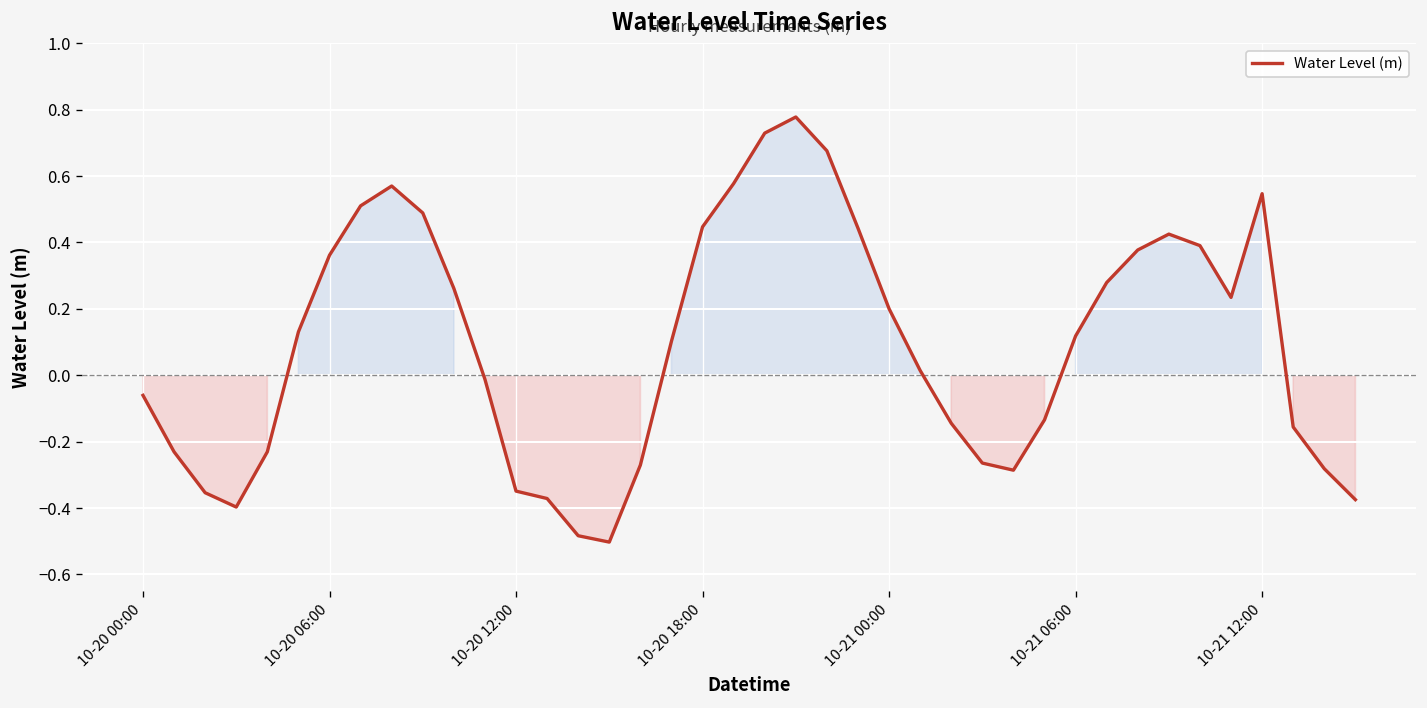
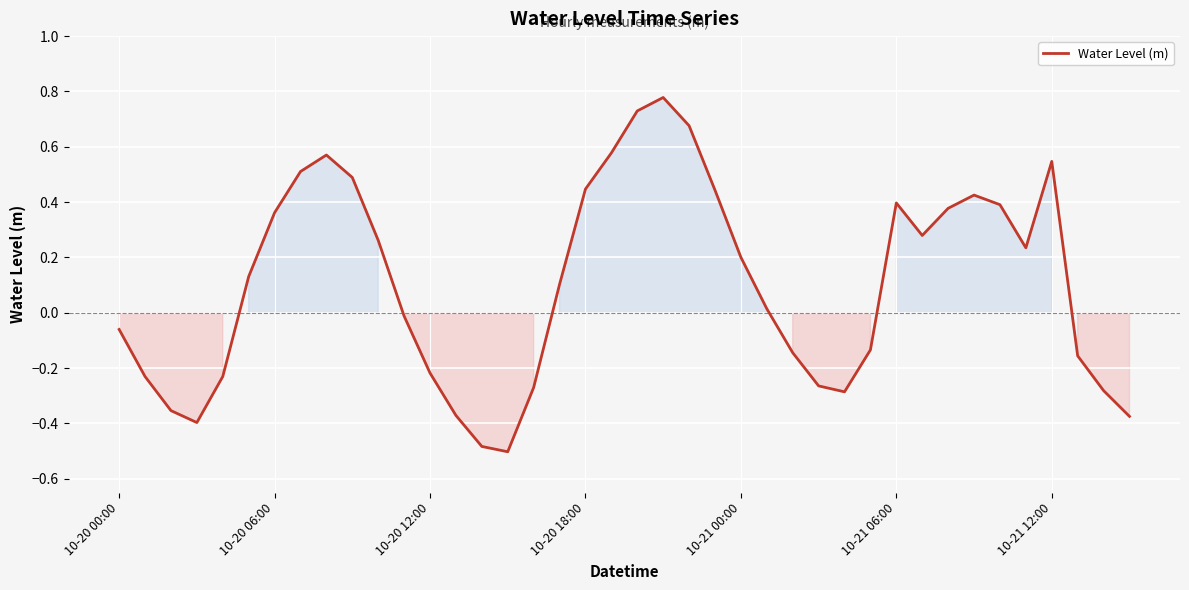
10-20 12:00: -0.35 -> -0.22
10-21 06:00: 0.12 -> 0.40
